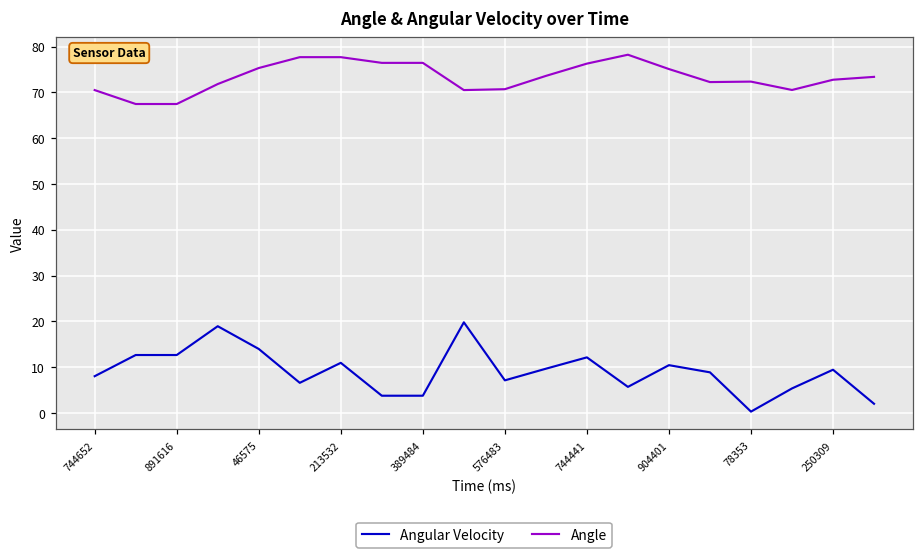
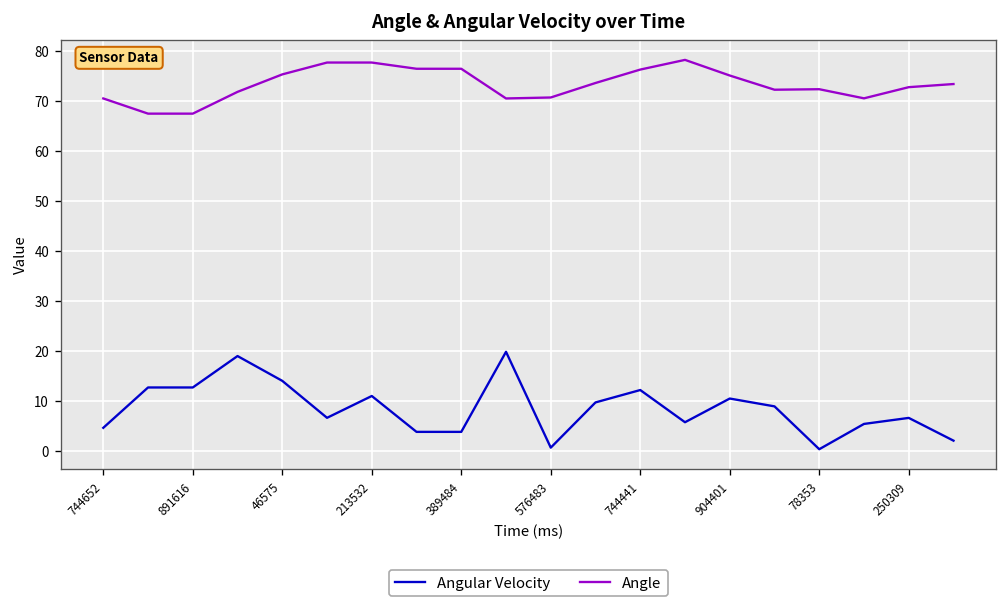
Angular Velocity, 744652: 8 -> 5
Angular Velocity, 576483: 7 -> 1
Angular Velocity, 250309: 9 -> 7
